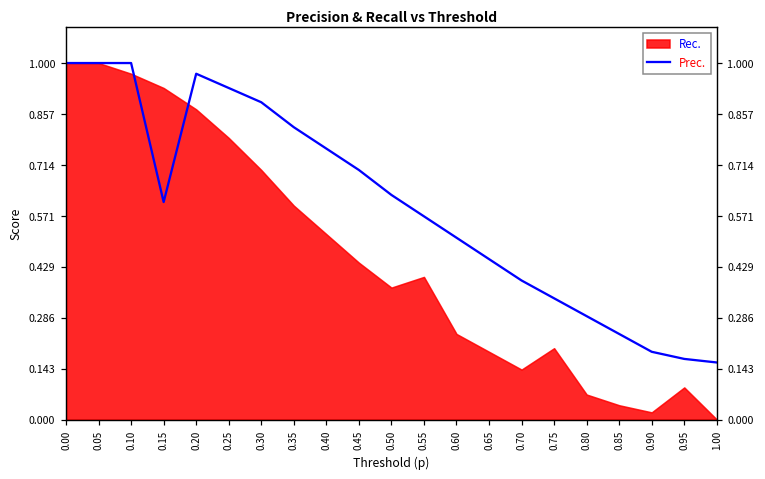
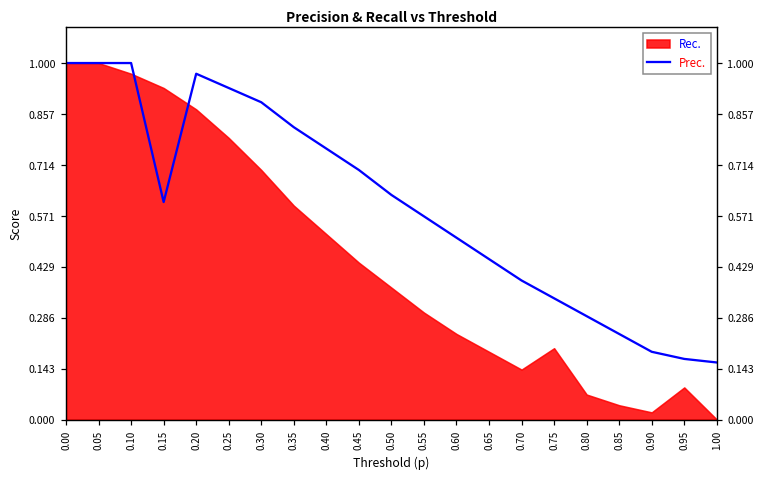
Rec., 0.55: 0.4 -> 0.3
